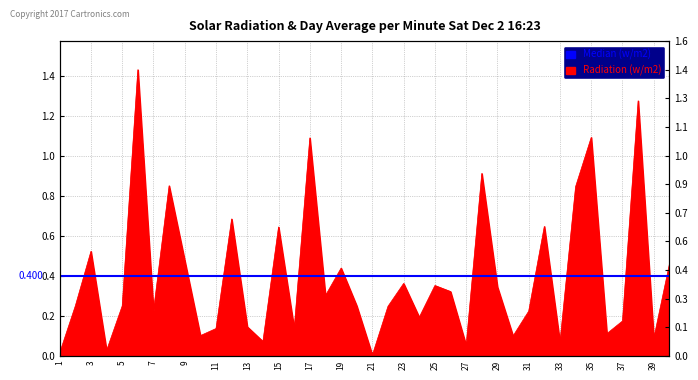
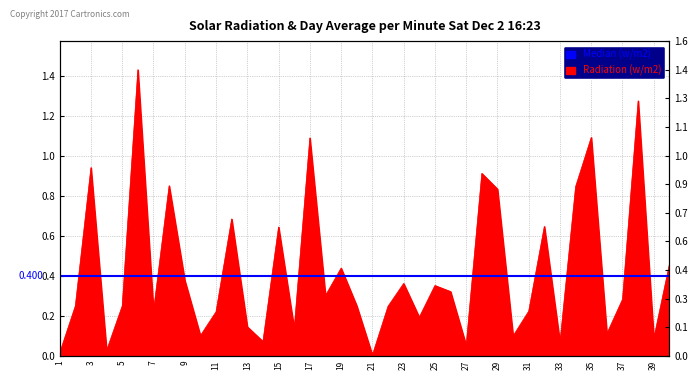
Radiation (w/m2), 3: 0.52 -> 0.94
Radiation (w/m2), 9: 0.48 -> 0.38
Radiation (w/m2), 11: 0.14 -> 0.22
Radiation (w/m2), 29: 0.34 -> 0.83
Radiation (w/m2), 37: 0.17 -> 0.28
